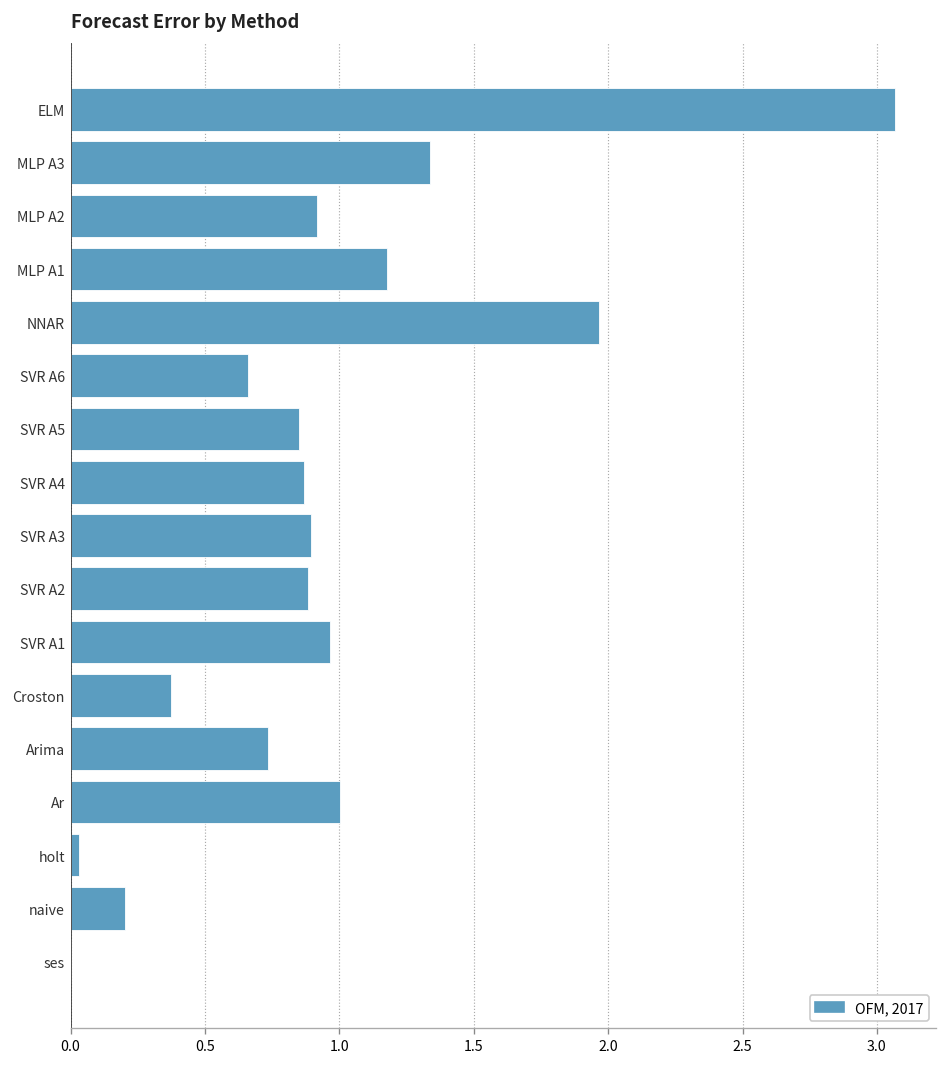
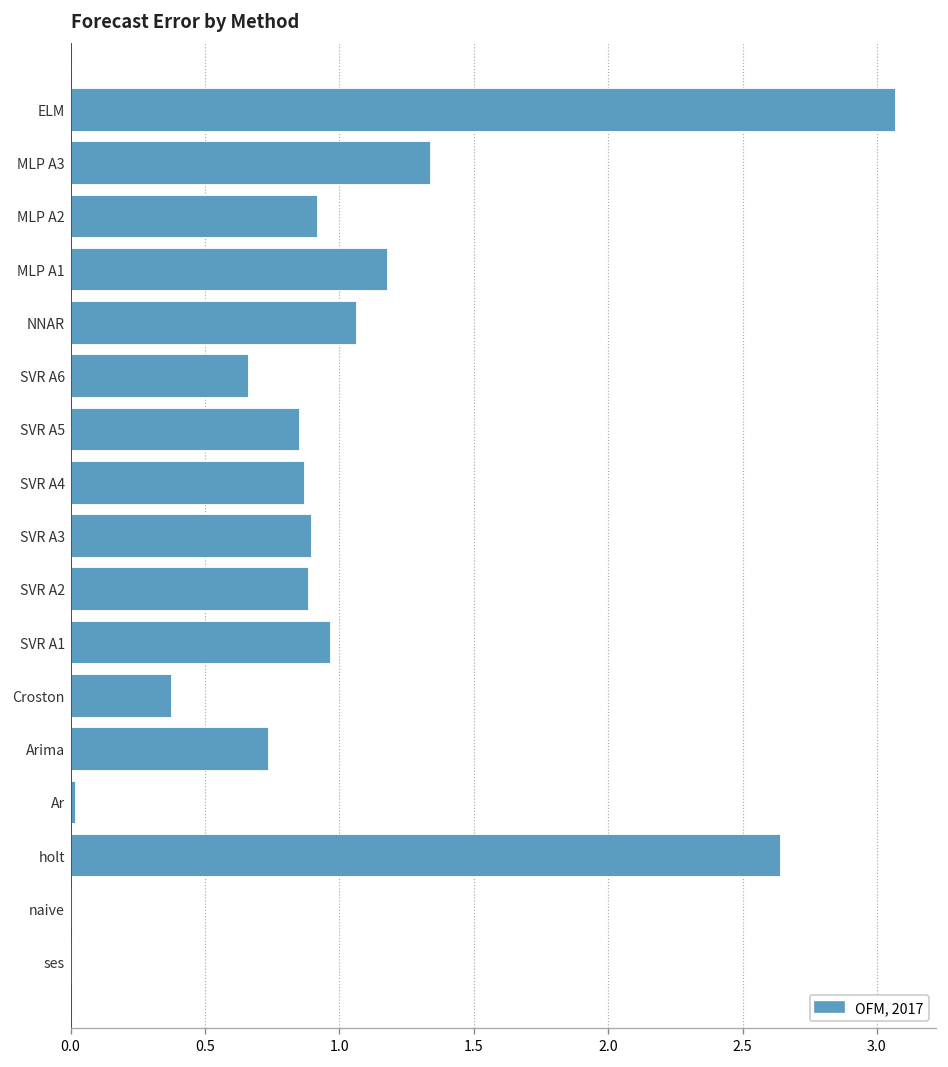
NNAR: 1.97 -> 1.06
Ar: 1.00 -> 0.02
holt: 0.03 -> 2.64
naive: 0.20 -> 0.00
